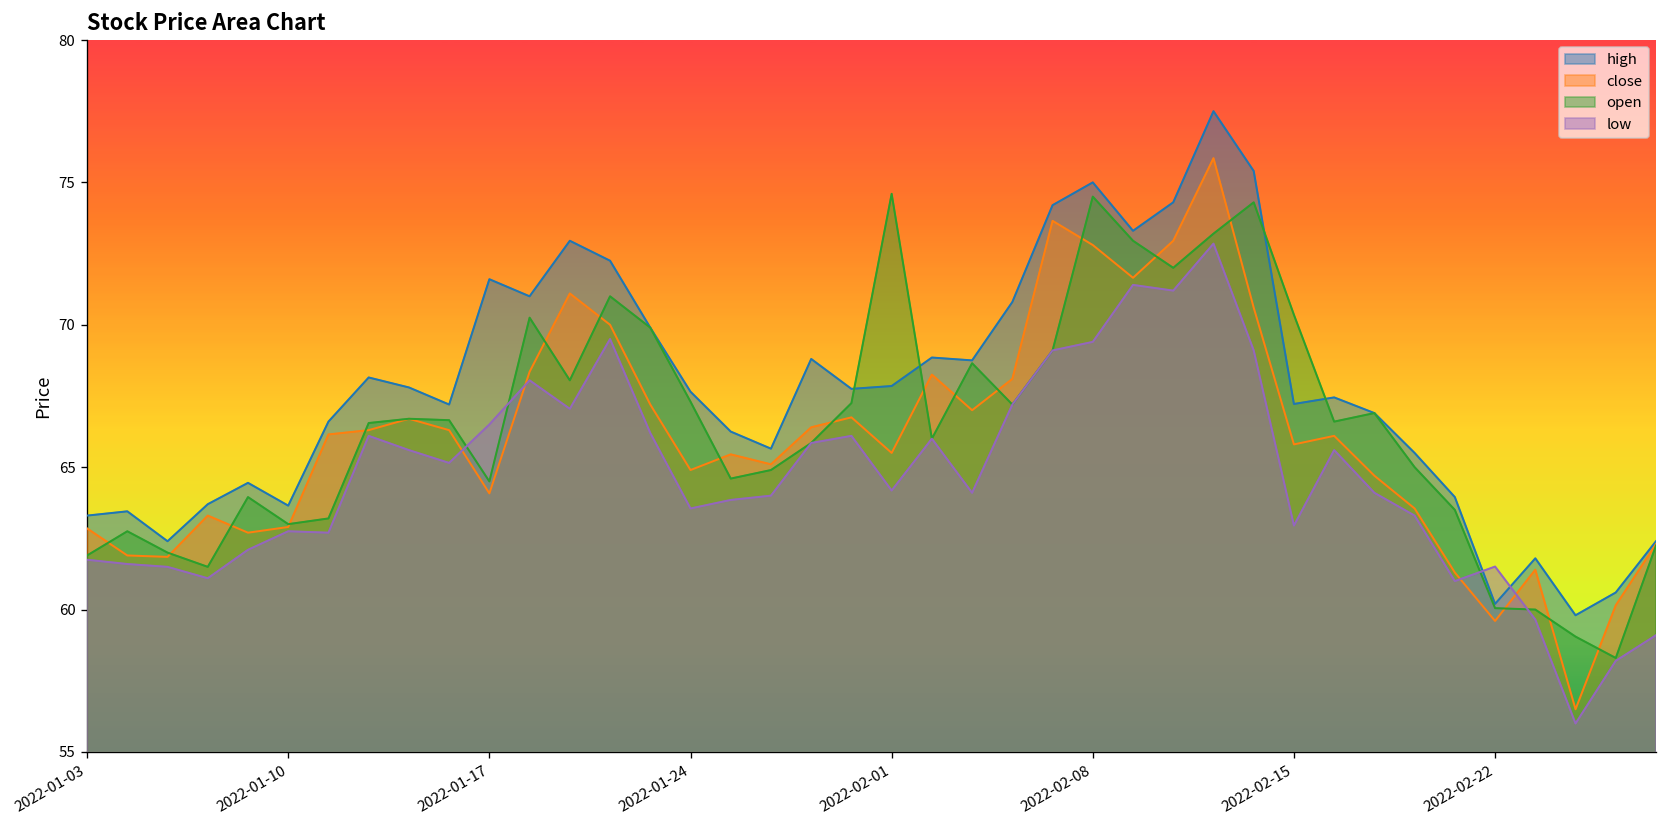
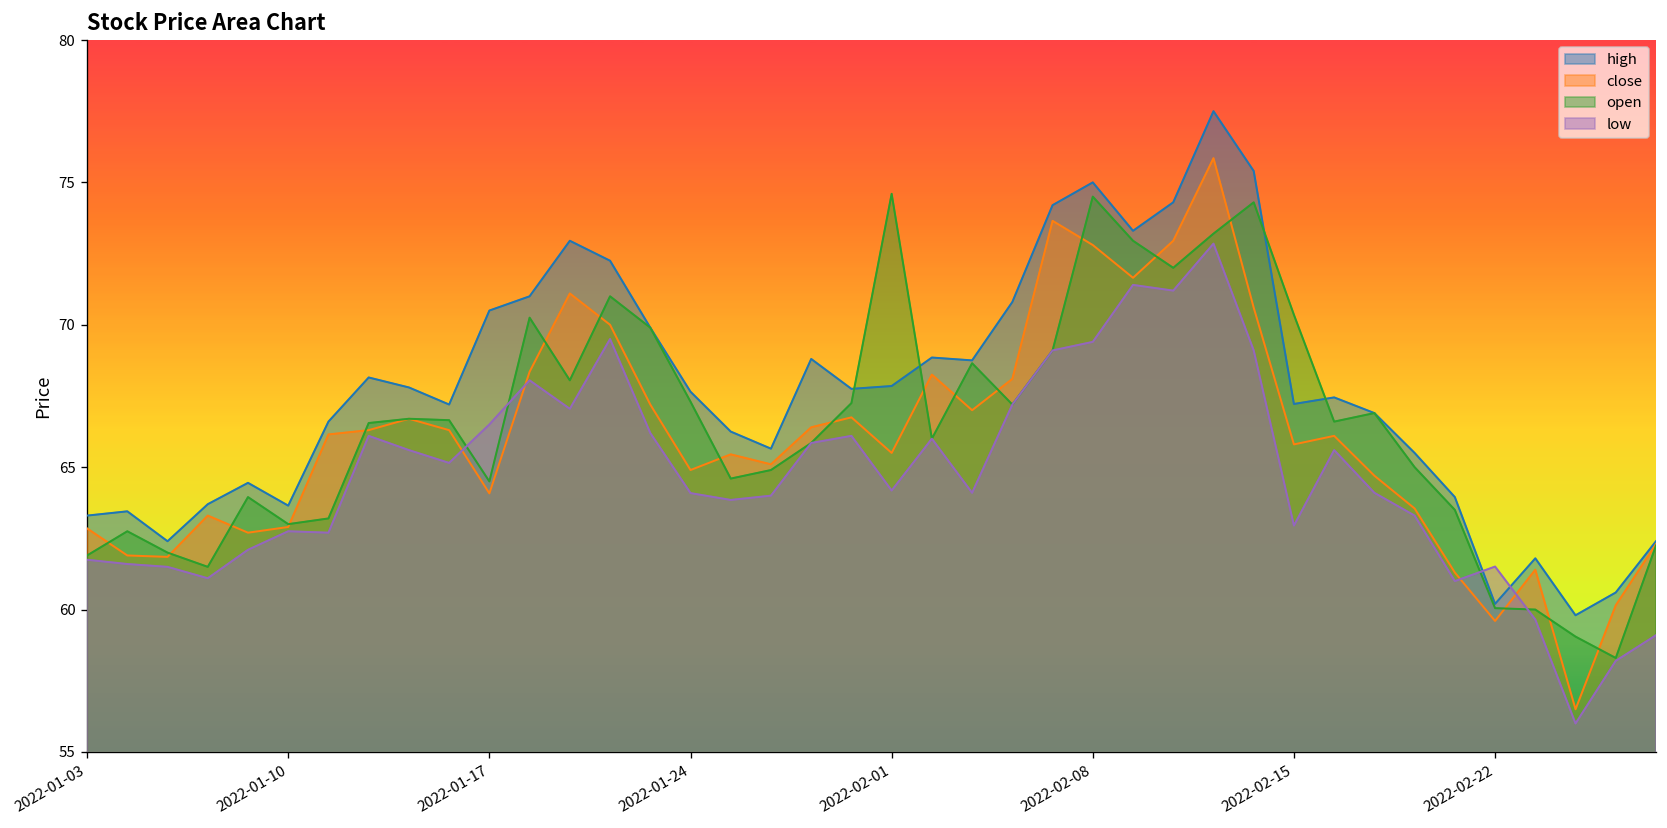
high, 2022-01-17: 71.6 -> 70.5
low, 2022-01-24: 63.6 -> 64.1
